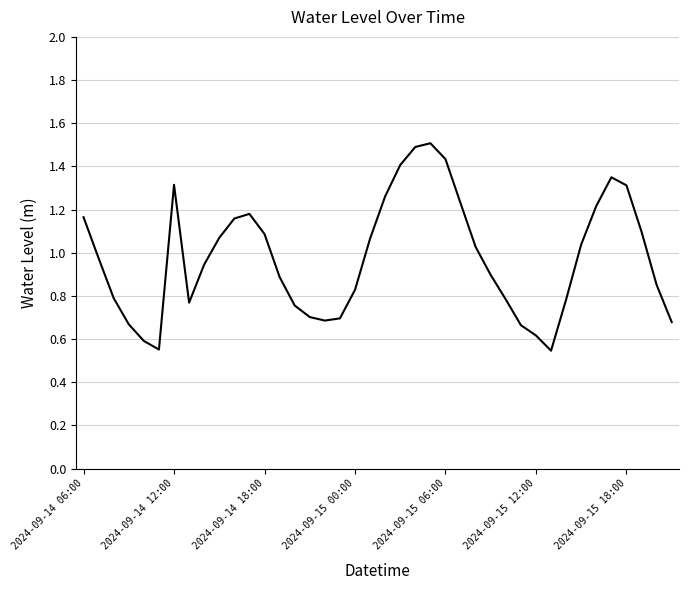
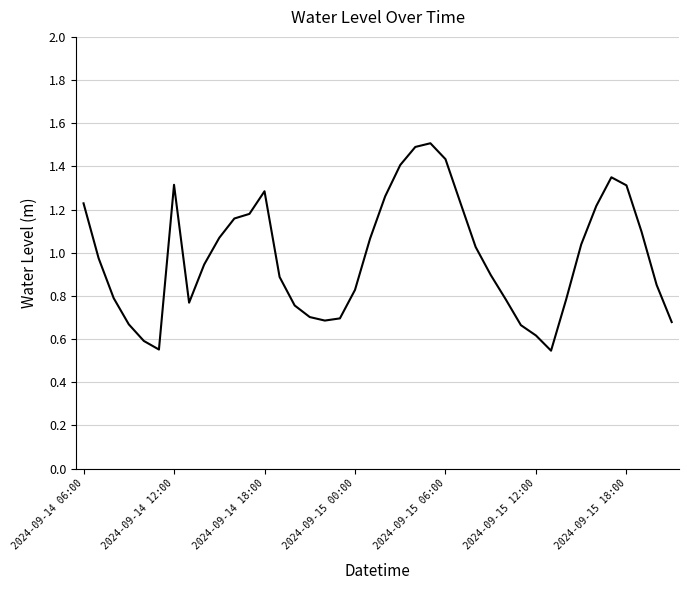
2024-09-14 06:00: 1.16 -> 1.23
2024-09-14 18:00: 1.09 -> 1.28
